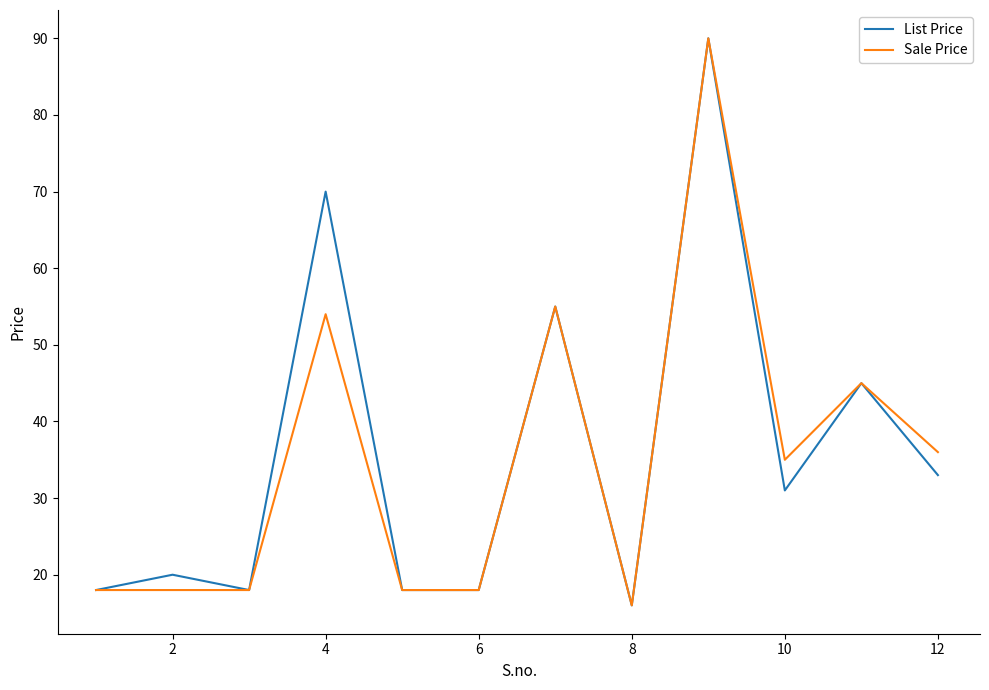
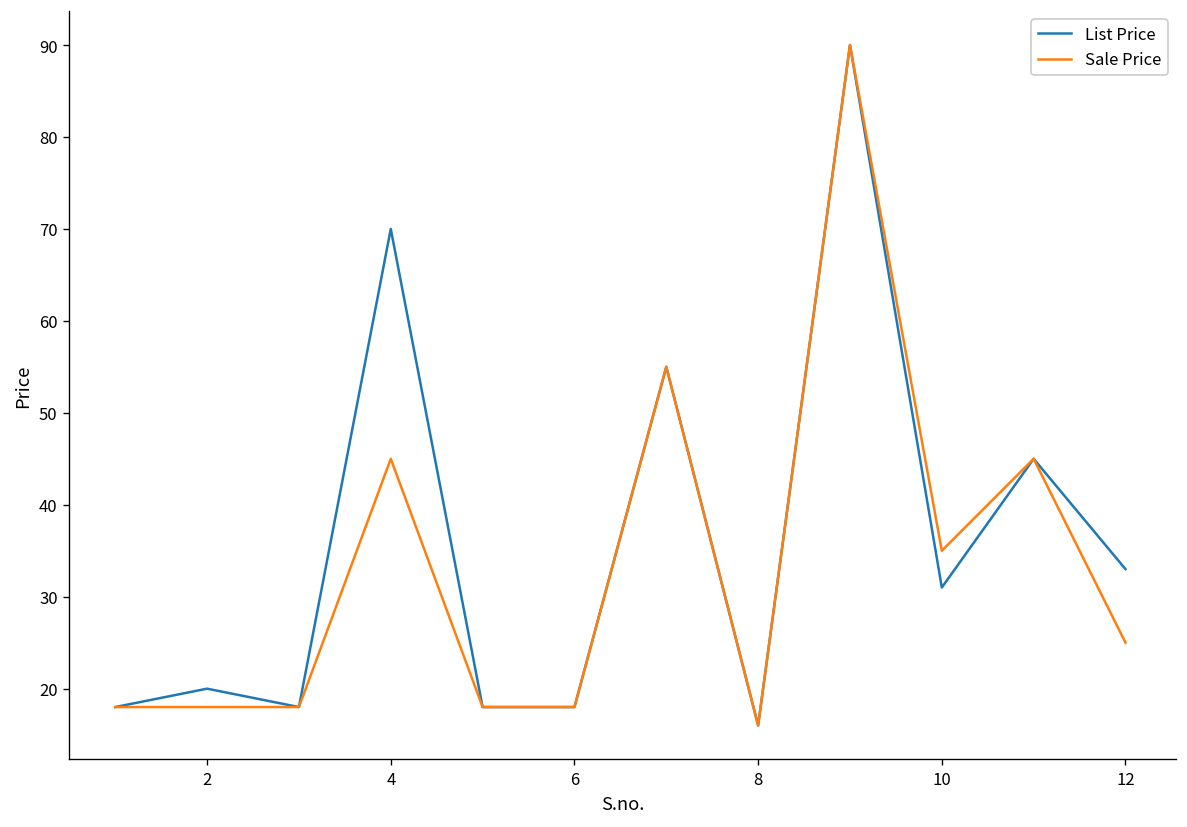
Sale Price, 4: 54 -> 45
Sale Price, 12: 36 -> 25
